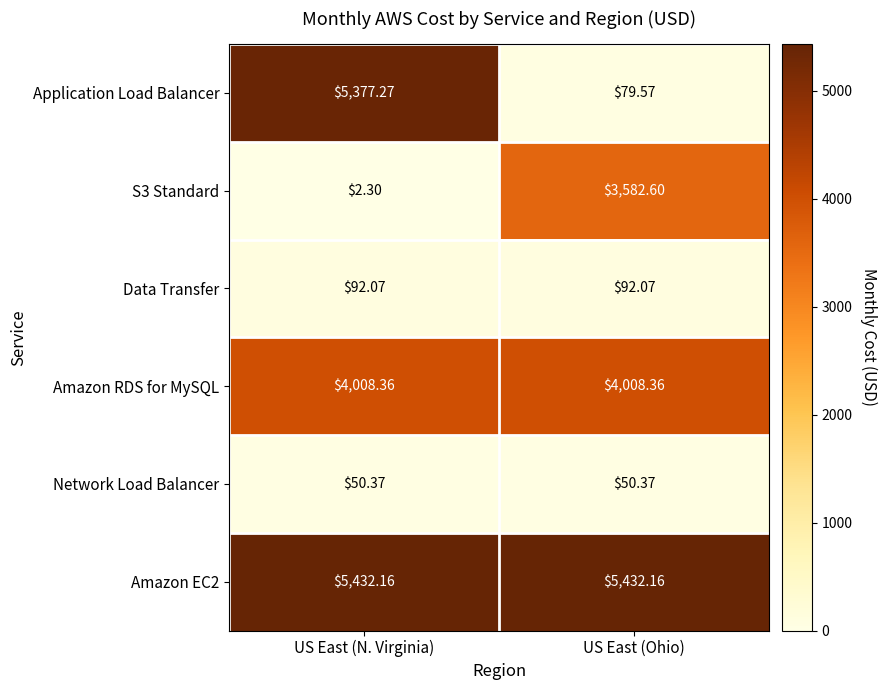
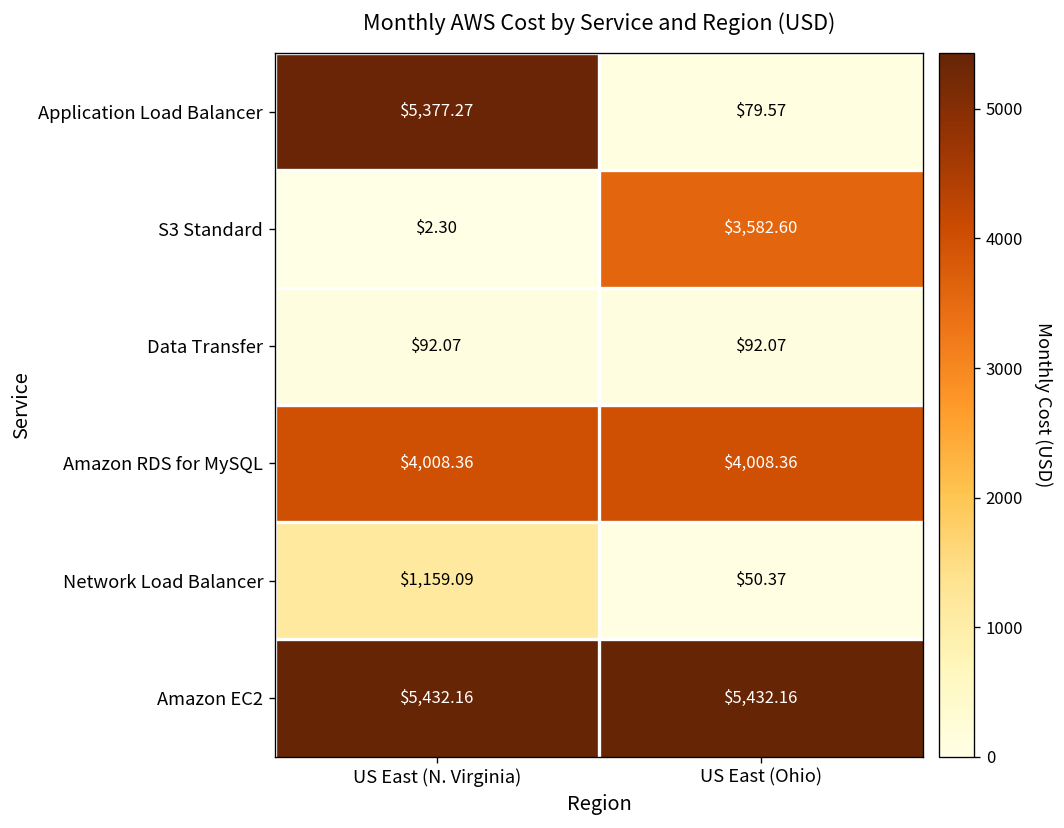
Network Load Balancer, US East (N. Virginia): $50.37 -> $1,159.09
